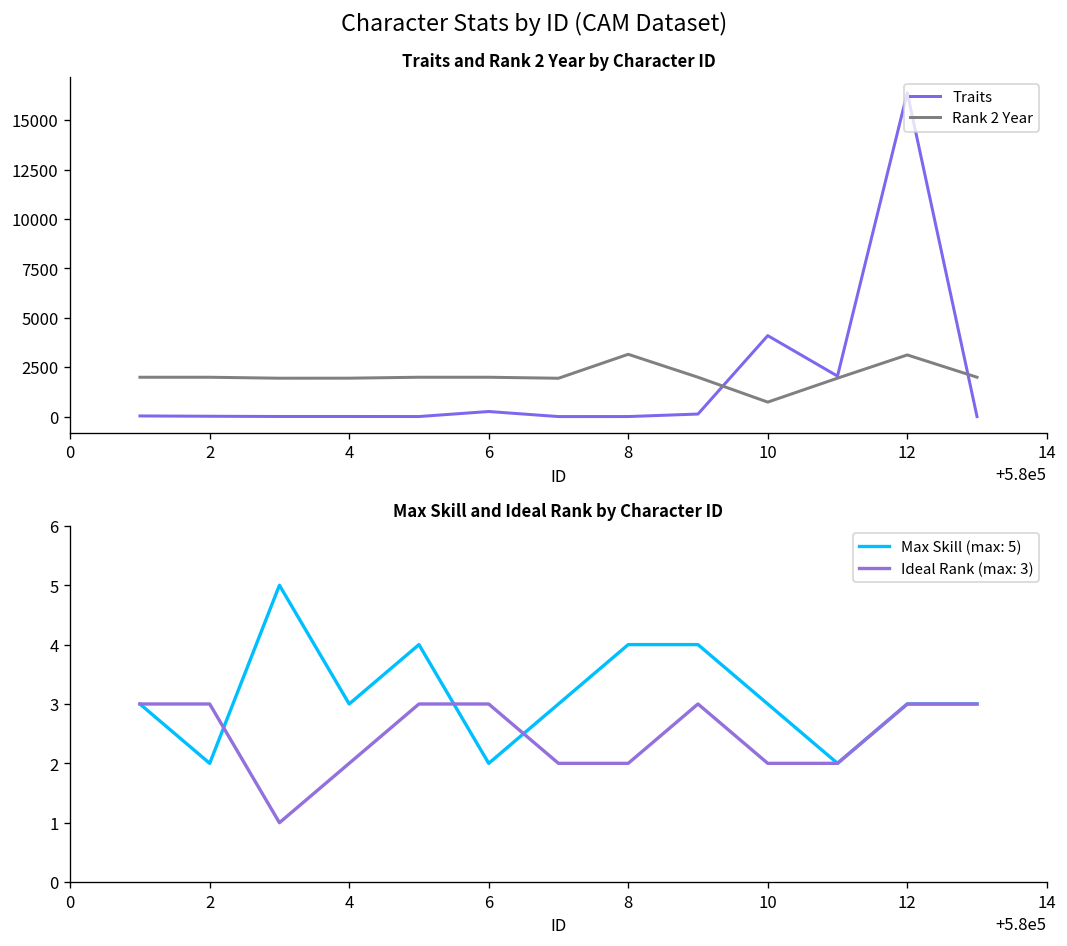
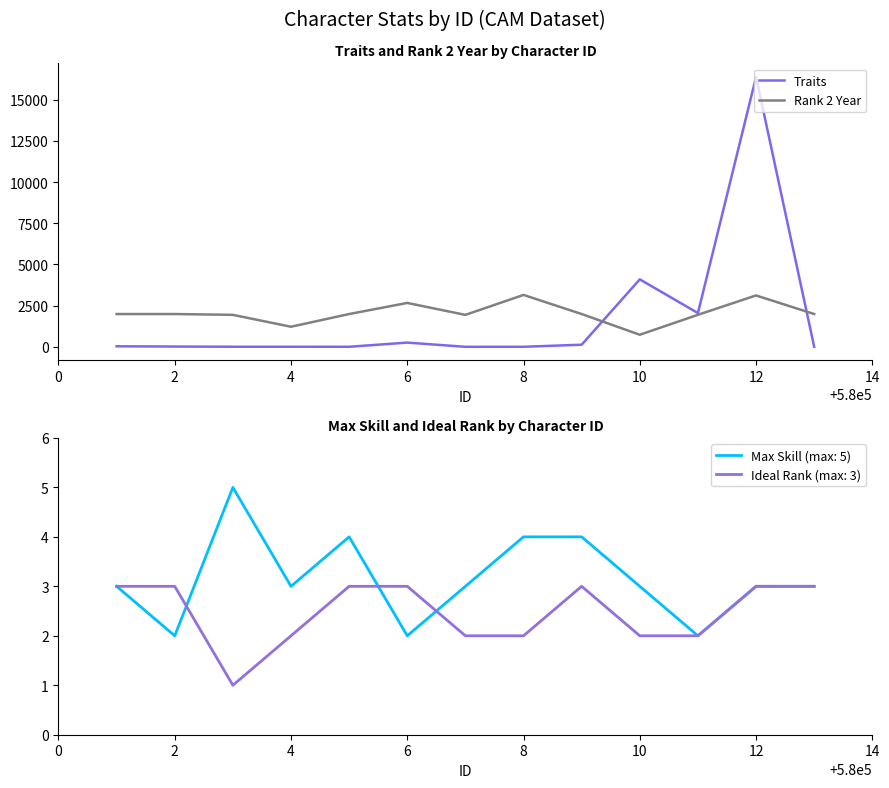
Traits and Rank 2 Year by Character ID, Rank 2 Year, 4: 1900 -> 1200
Traits and Rank 2 Year by Character ID, Rank 2 Year, 6: 2000 -> 2700
